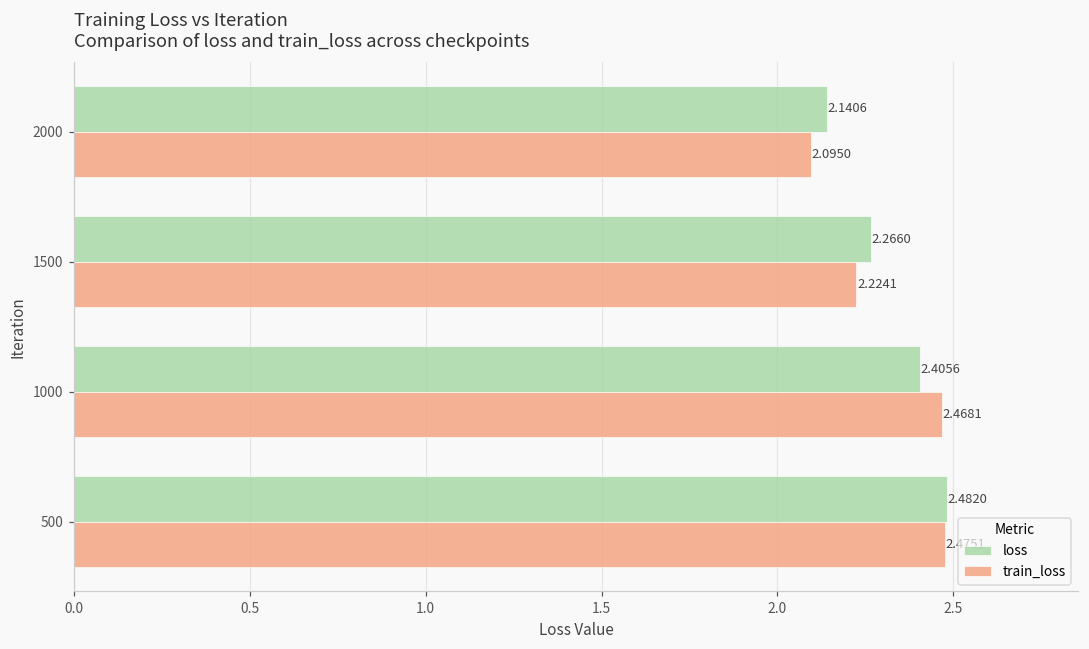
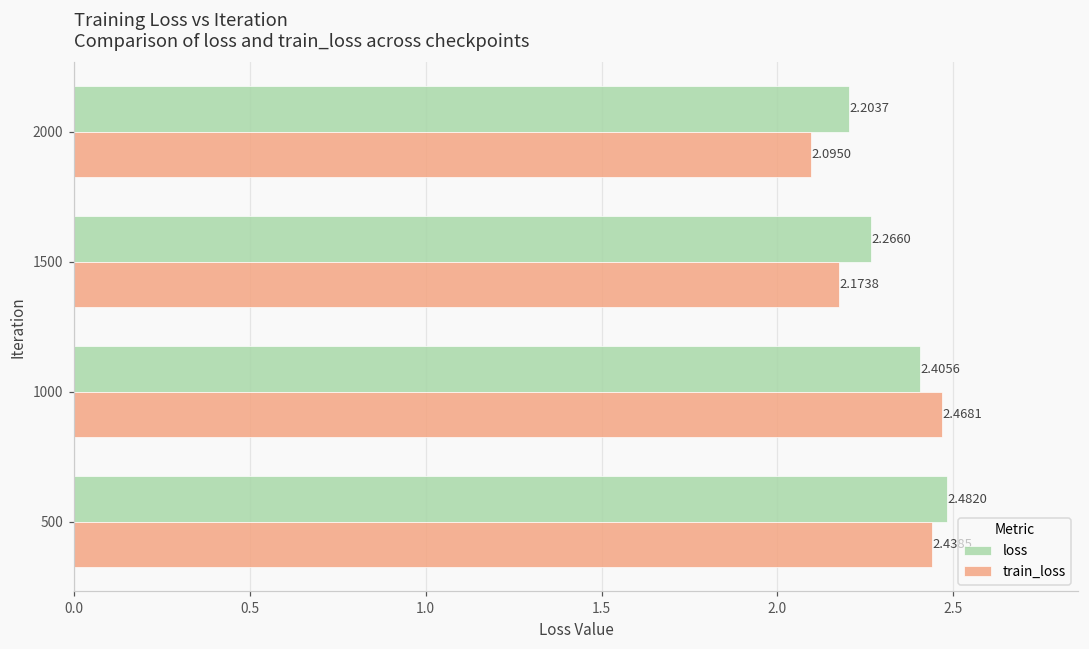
loss, 2000: 2.1406 -> 2.2037
train_loss, 1500: 2.2241 -> 2.1738
train_loss, 500: 2.48 -> 2.44
